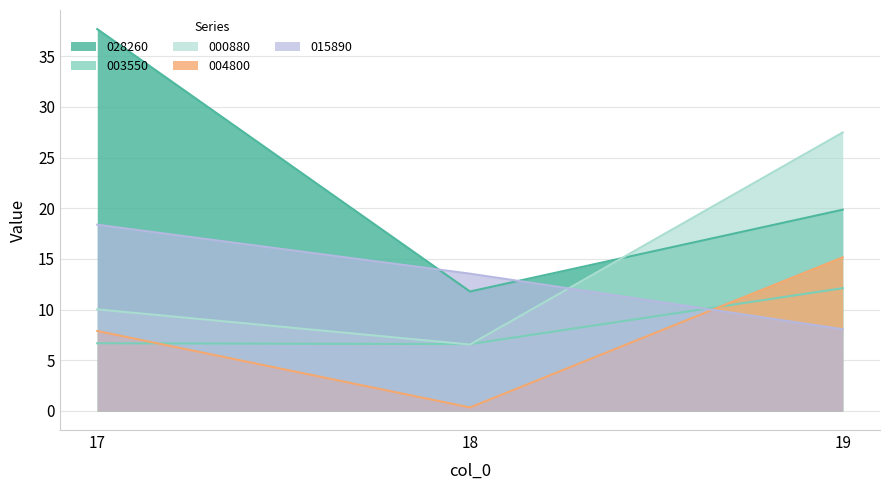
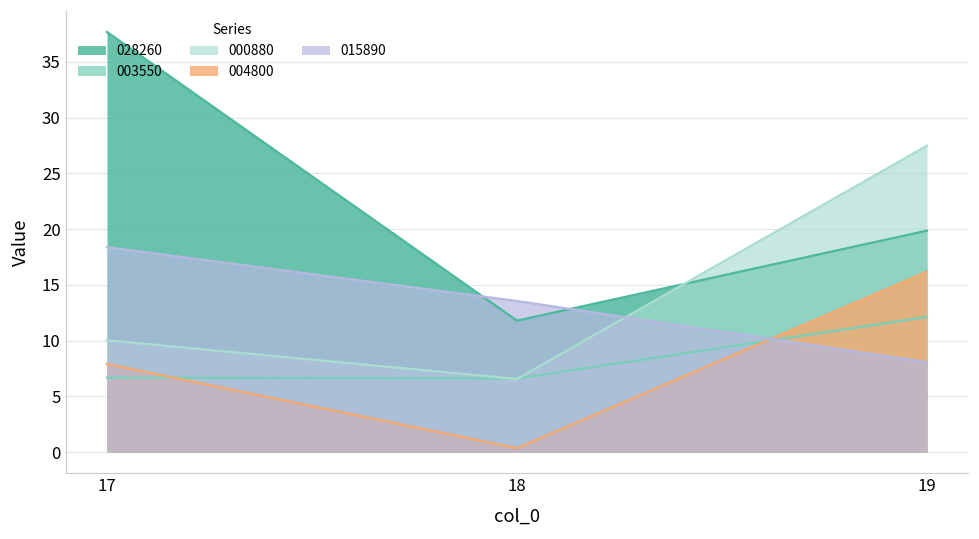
004800, 19: 15.2 -> 16.2
